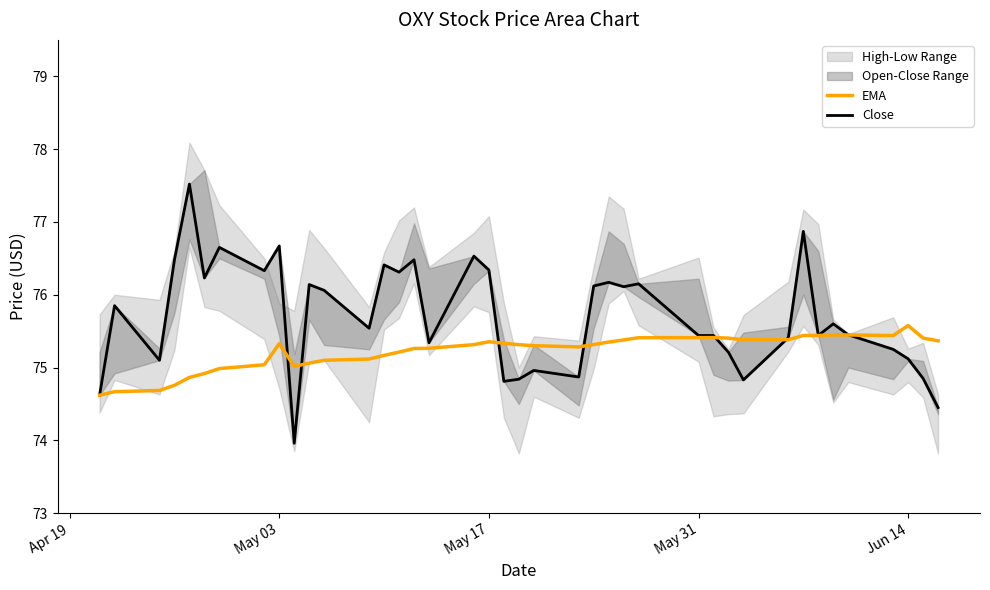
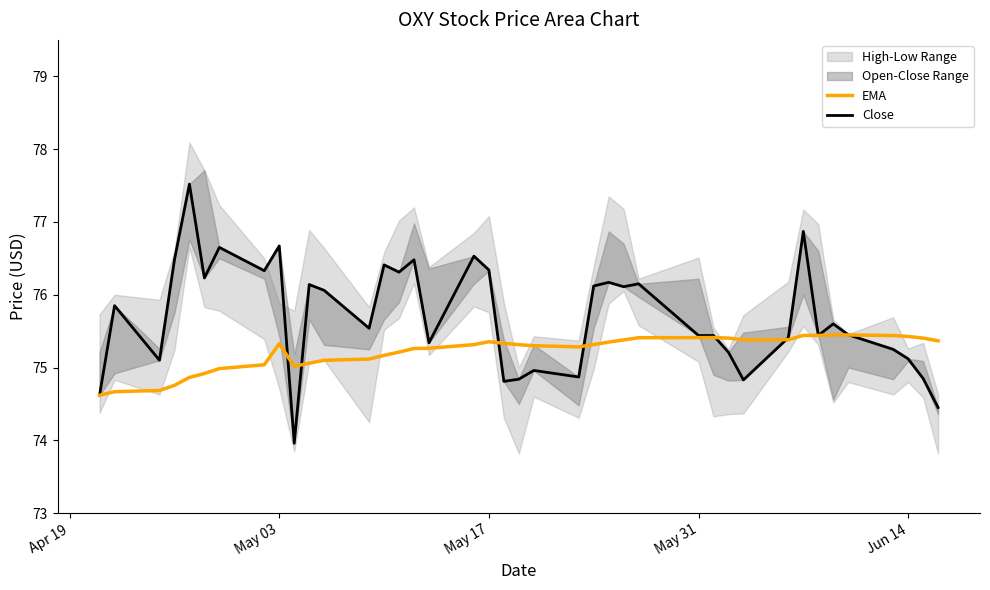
EMA, Jun 14: 75.6 -> 75.4
